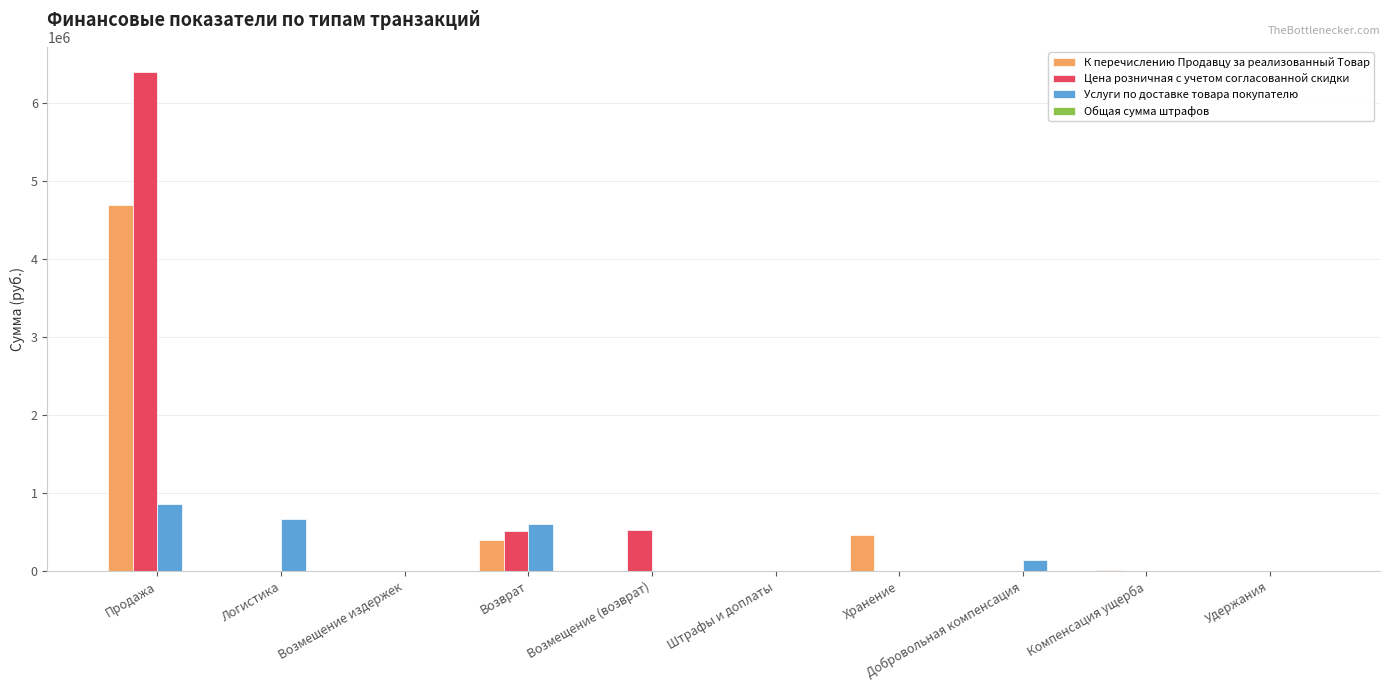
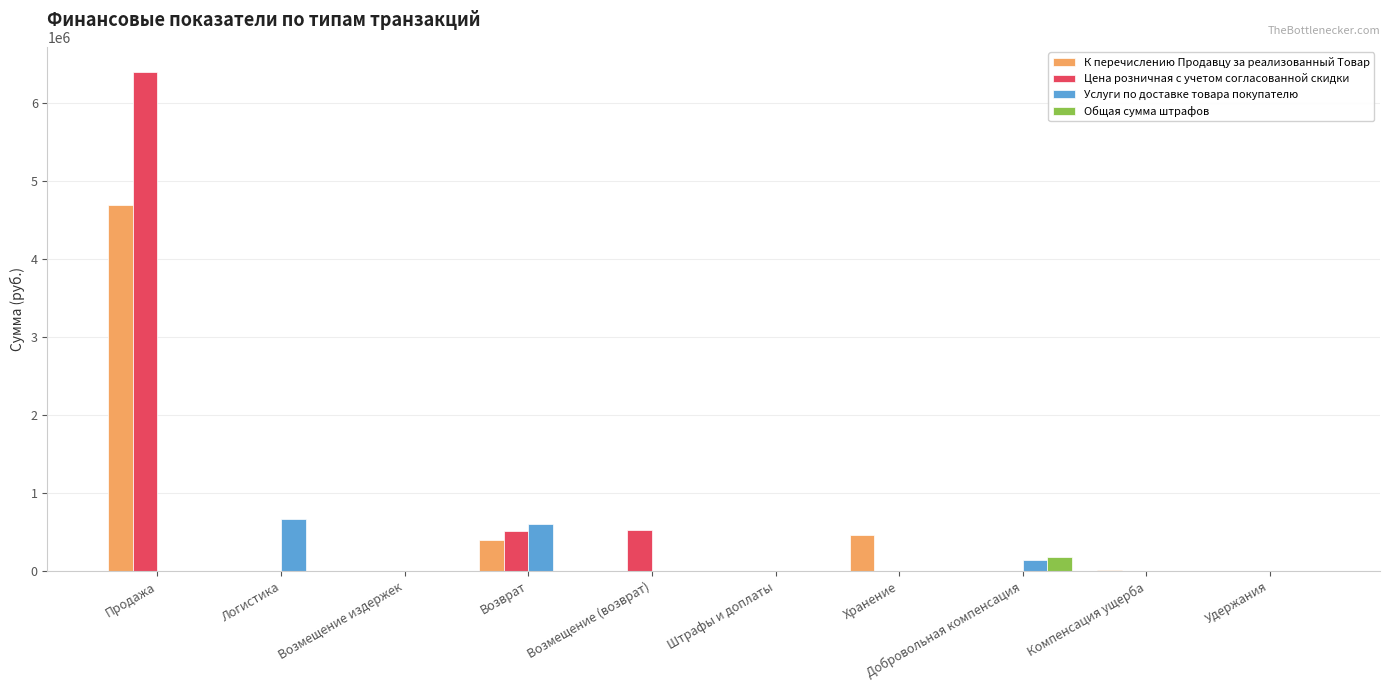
Услуги по доставке товара покупателю, Продажа: 900000 -> 0
Общая сумма штрафов, Добровольная компенсация: 0 -> 200000
